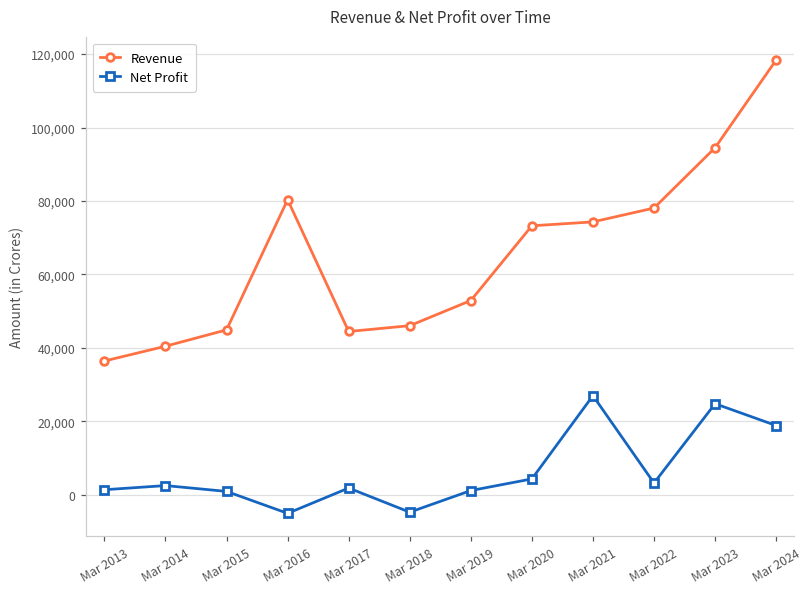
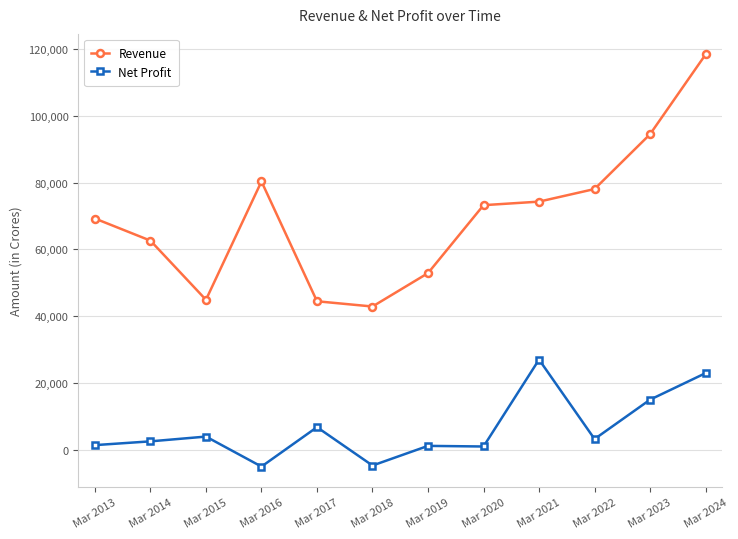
Revenue, Mar 2013: 36,000 -> 69,000
Revenue, Mar 2014: 40,000 -> 63,000
Net Profit, Mar 2015: 1,000 -> 4,000
Net Profit, Mar 2017: 2,000 -> 7,000
Revenue, Mar 2018: 46,000 -> 43,000
Net Profit, Mar 2020: 4,000 -> 1,000
Net Profit, Mar 2023: 25,000 -> 15,000
Net Profit, Mar 2024: 19,000 -> 23,000
